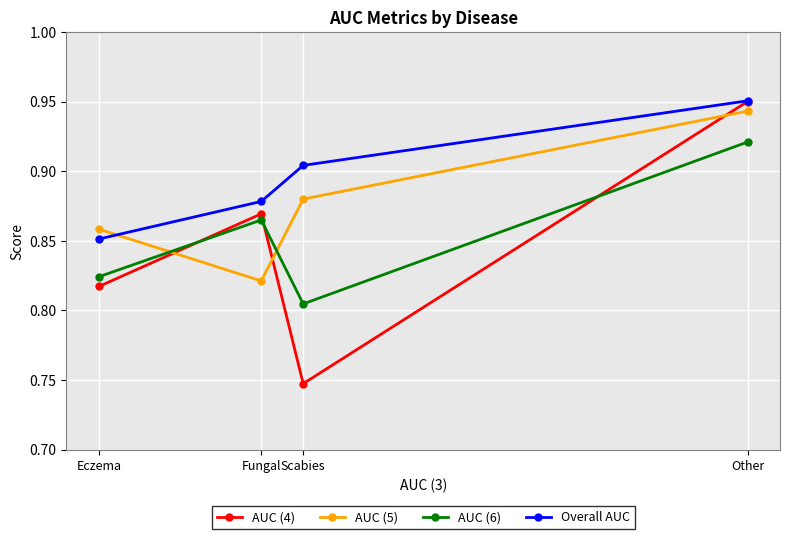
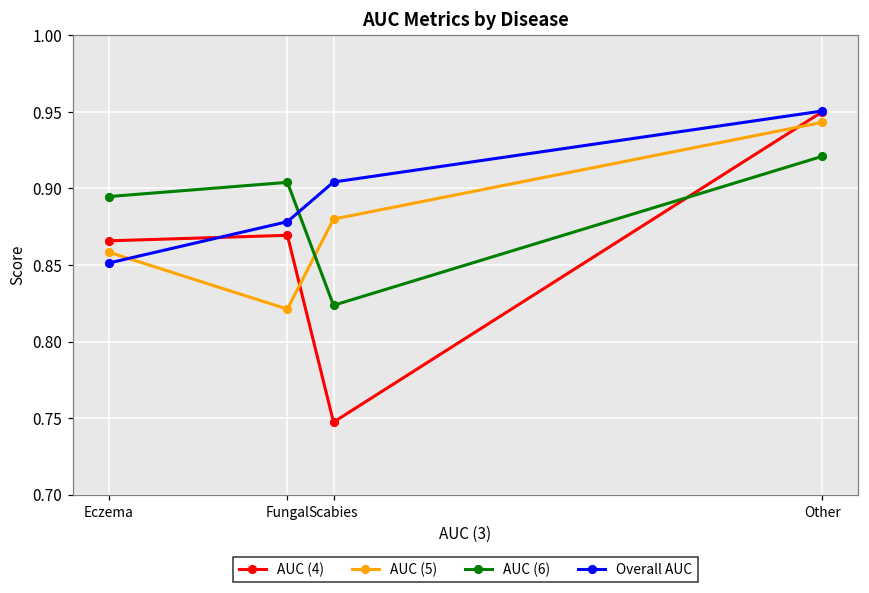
AUC (4), Eczema: 0.817 -> 0.866
AUC (6), Eczema: 0.824 -> 0.895
AUC (6), Fungal: 0.865 -> 0.904
AUC (6), Scabies: 0.805 -> 0.824
